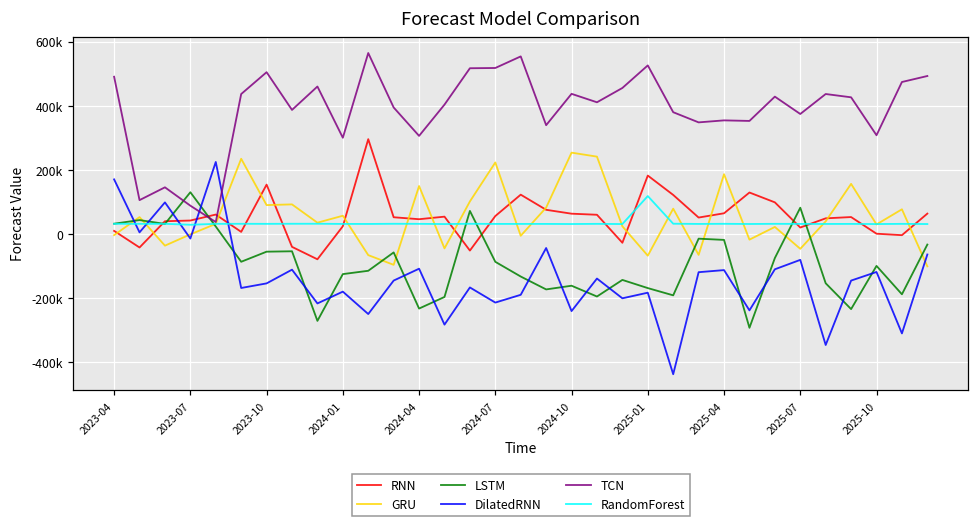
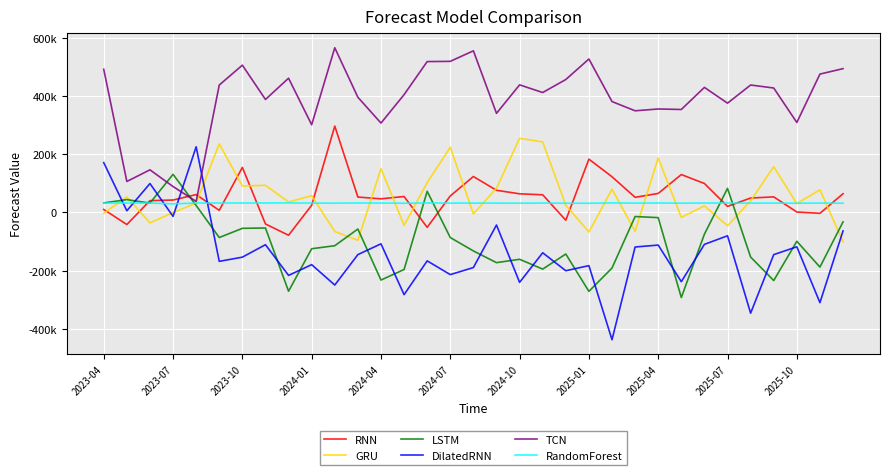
LSTM, 2025-01: -170000 -> -270000
RandomForest, 2025-01: 120000 -> 30000
